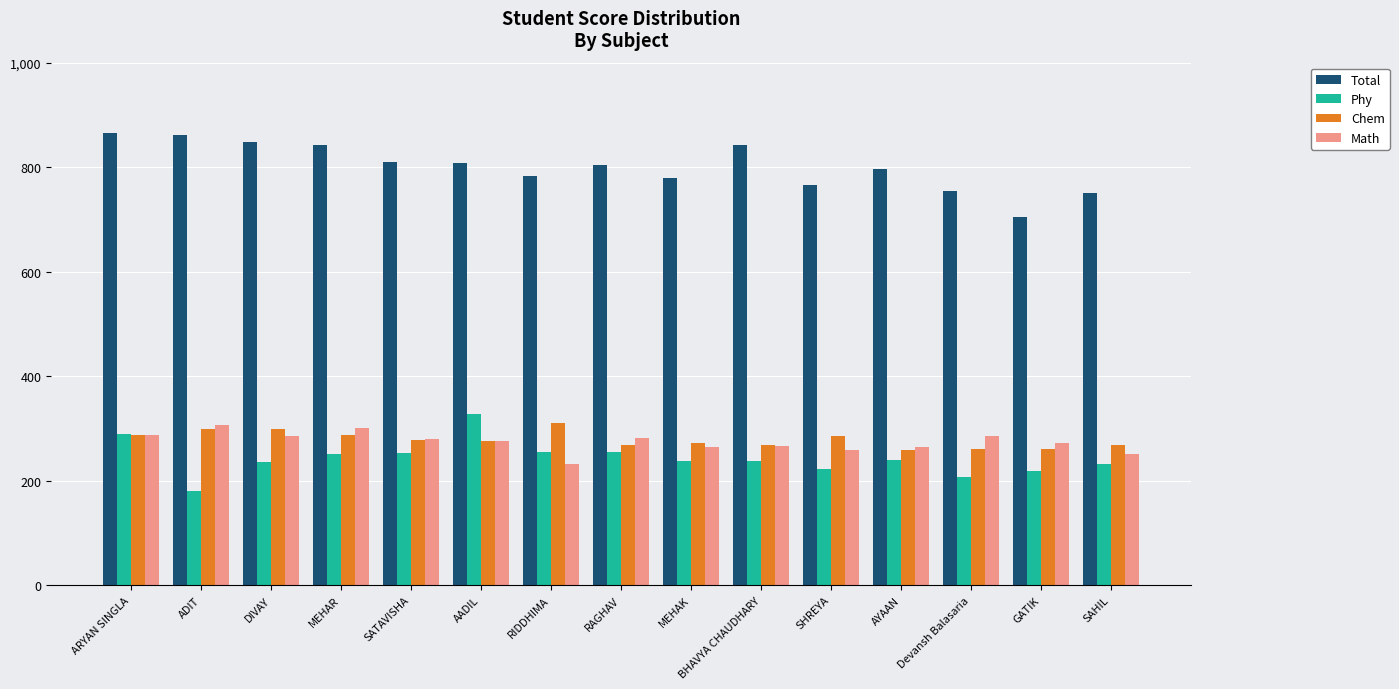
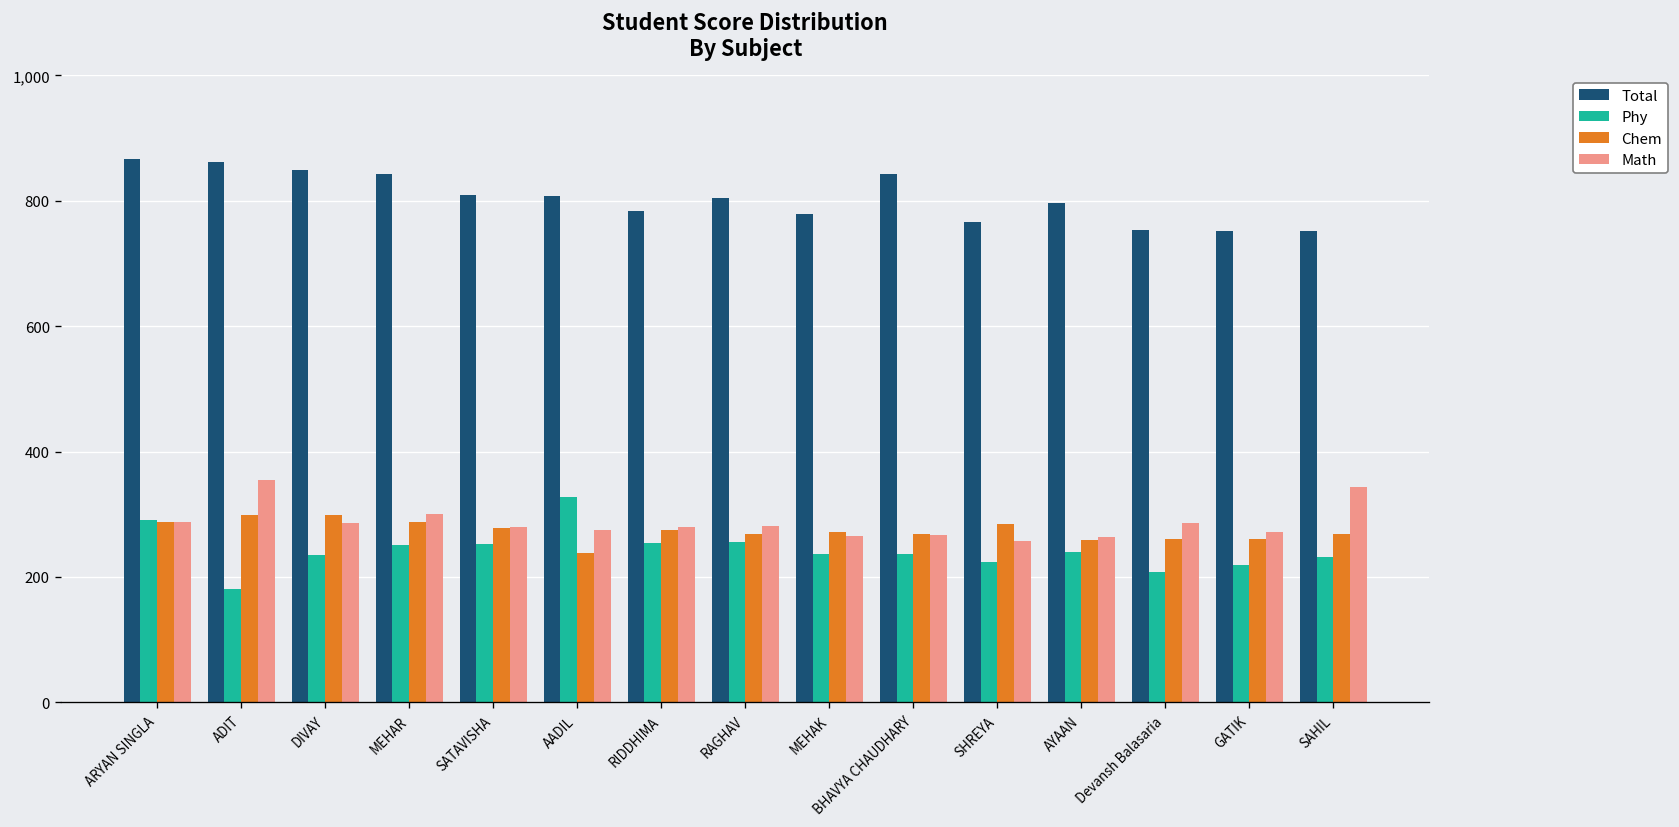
Math, ADIT: 310 -> 350
Chem, AADIL: 280 -> 240
Chem, RIDDHIMA: 310 -> 270
Math, RIDDHIMA: 230 -> 280
Total, GATIK: 700 -> 750
Math, SAHIL: 250 -> 340
